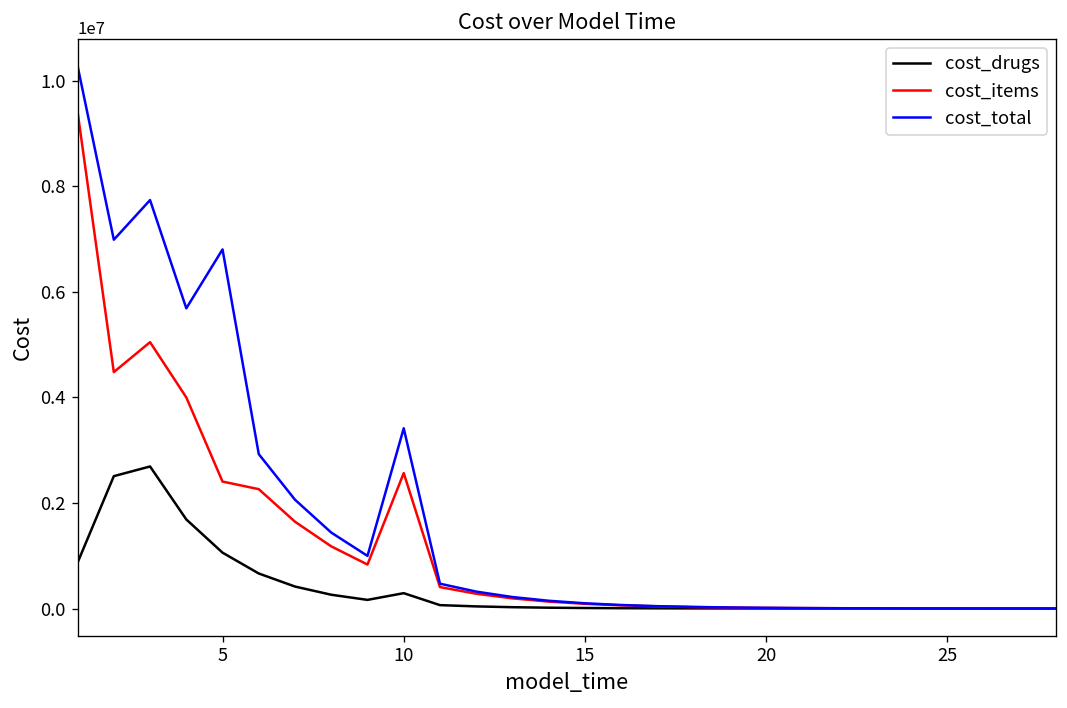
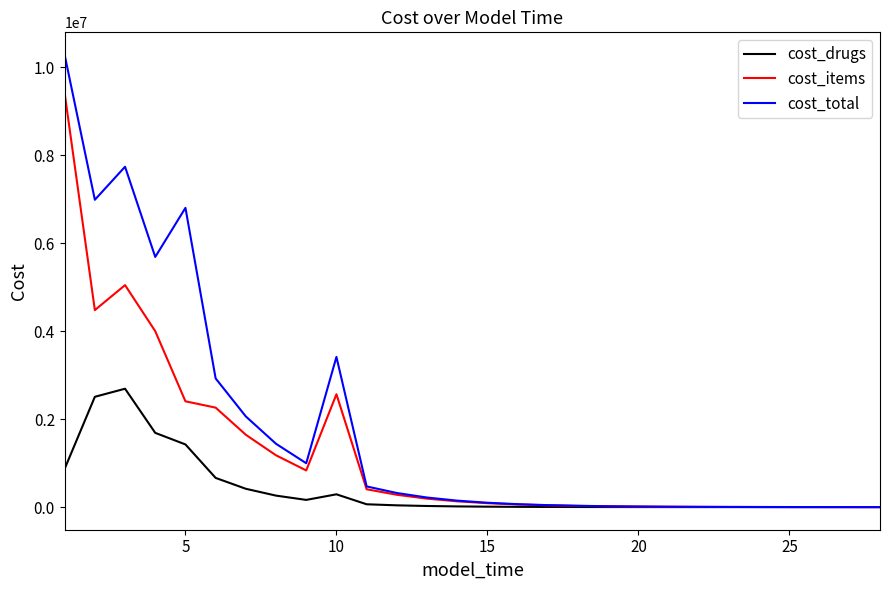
cost_drugs, 5: 1100000 -> 1400000
